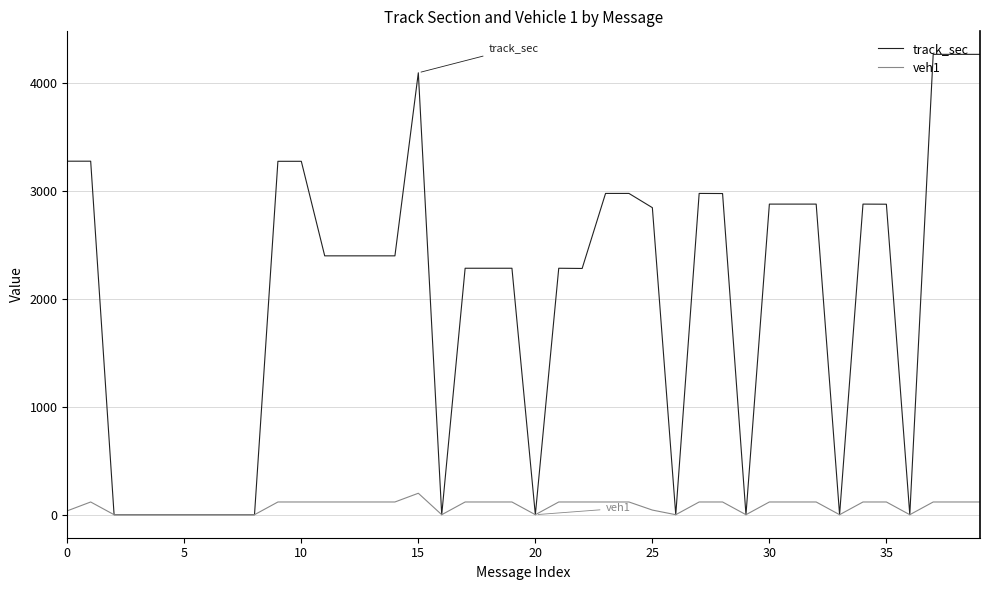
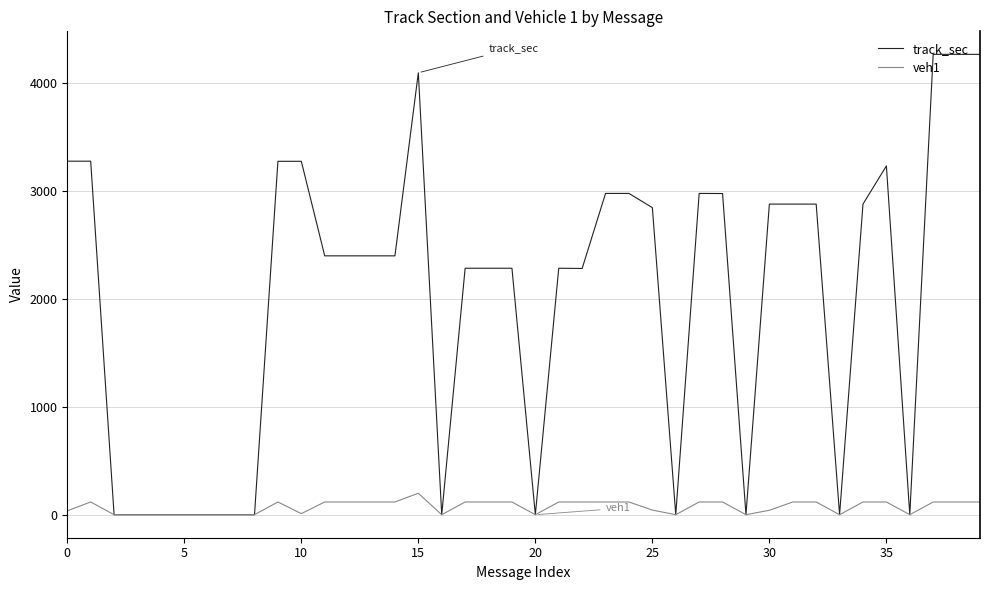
veh1, 10: 120 -> 10
veh1, 30: 120 -> 40
track_sec, 35: 2880 -> 3240
